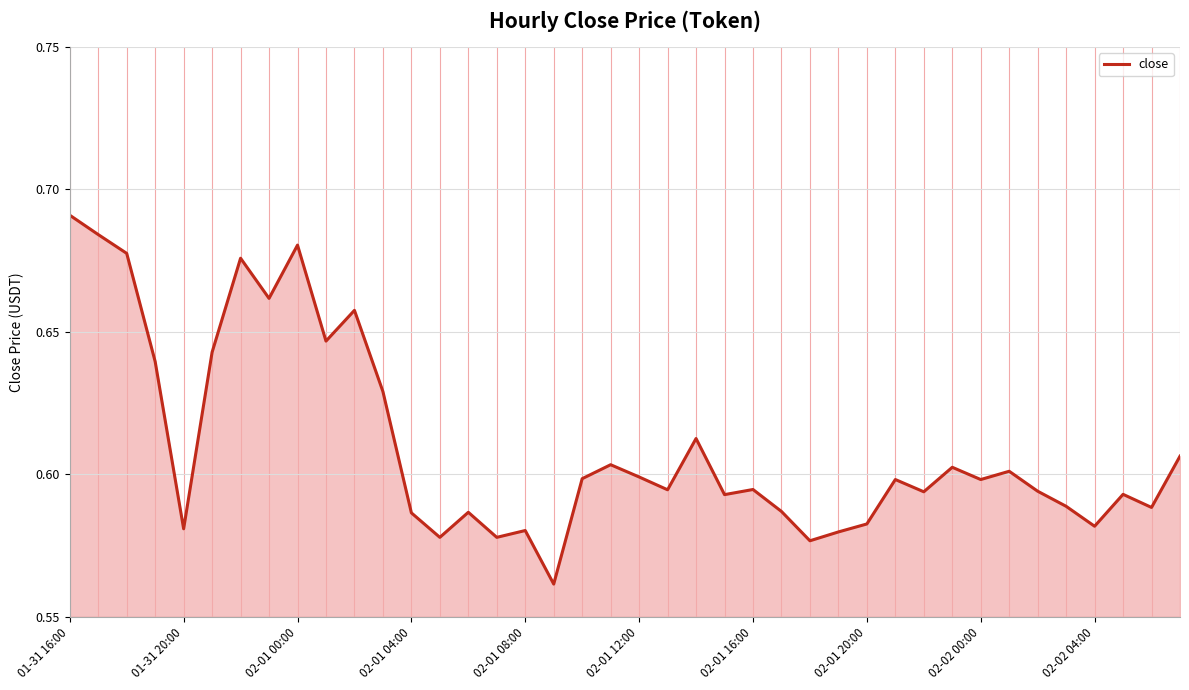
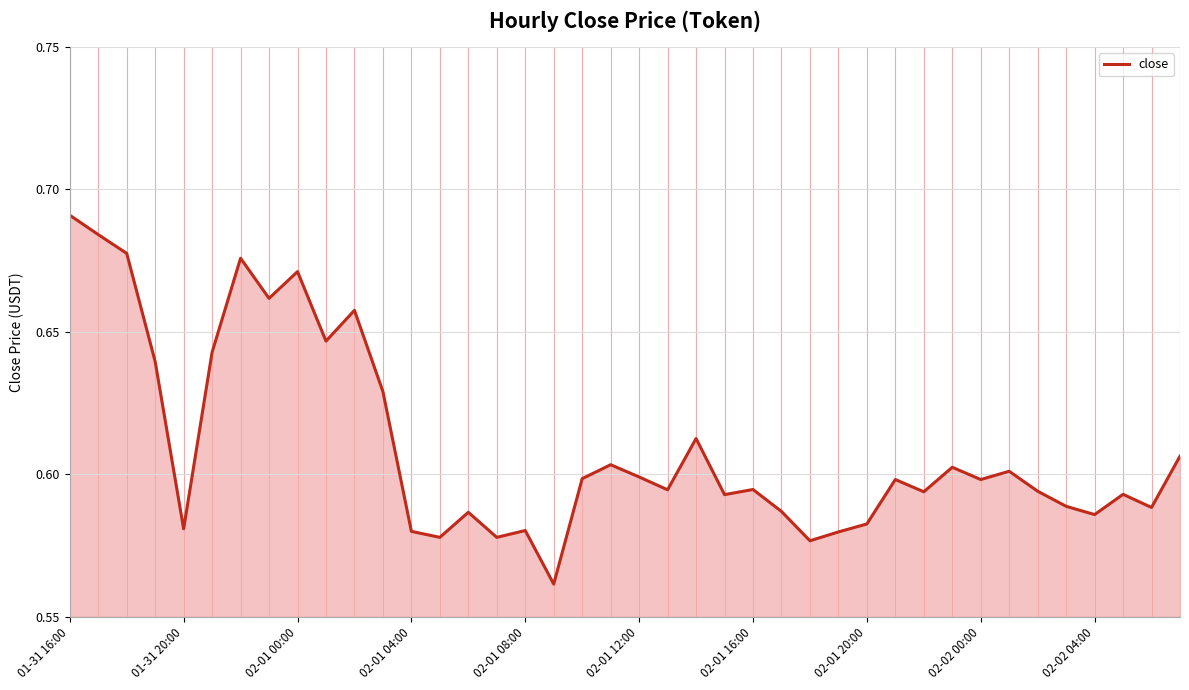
02-01 00:00: 0.680 -> 0.671
02-01 04:00: 0.586 -> 0.580
02-02 04:00: 0.582 -> 0.586
